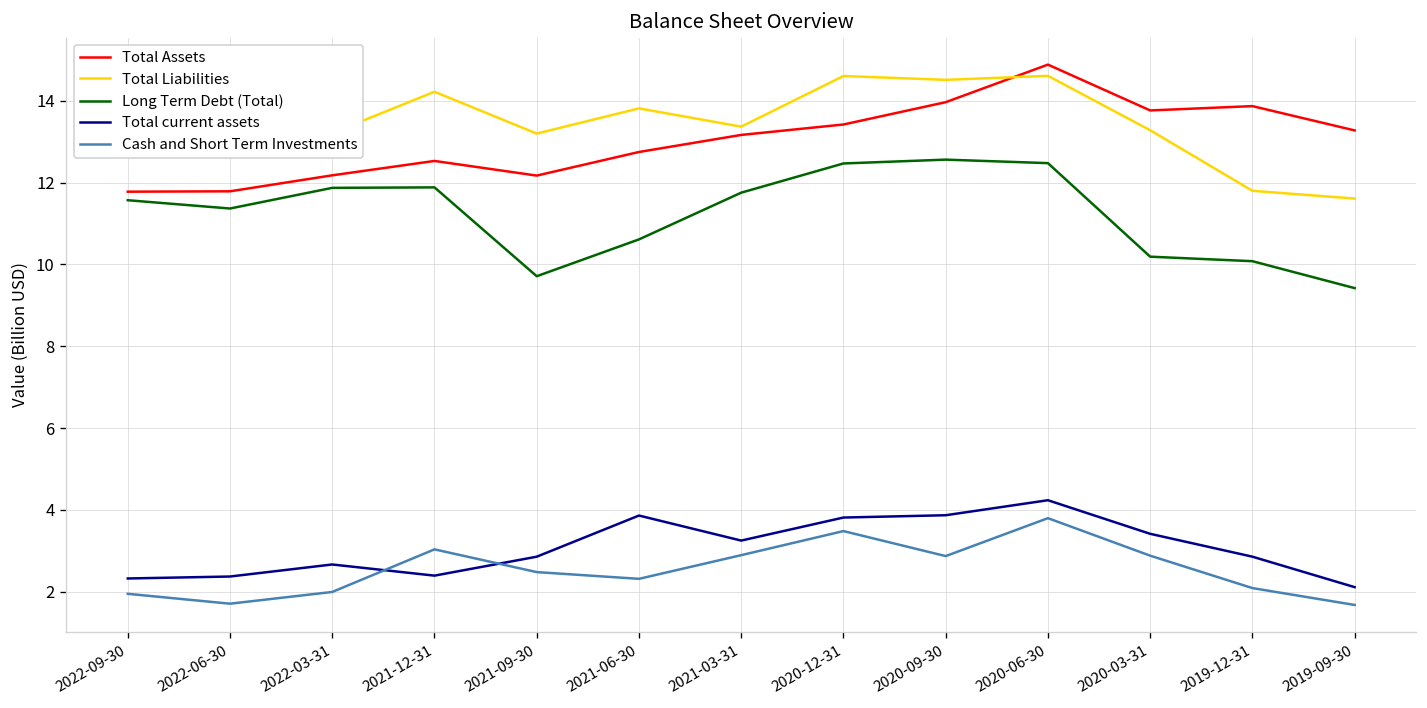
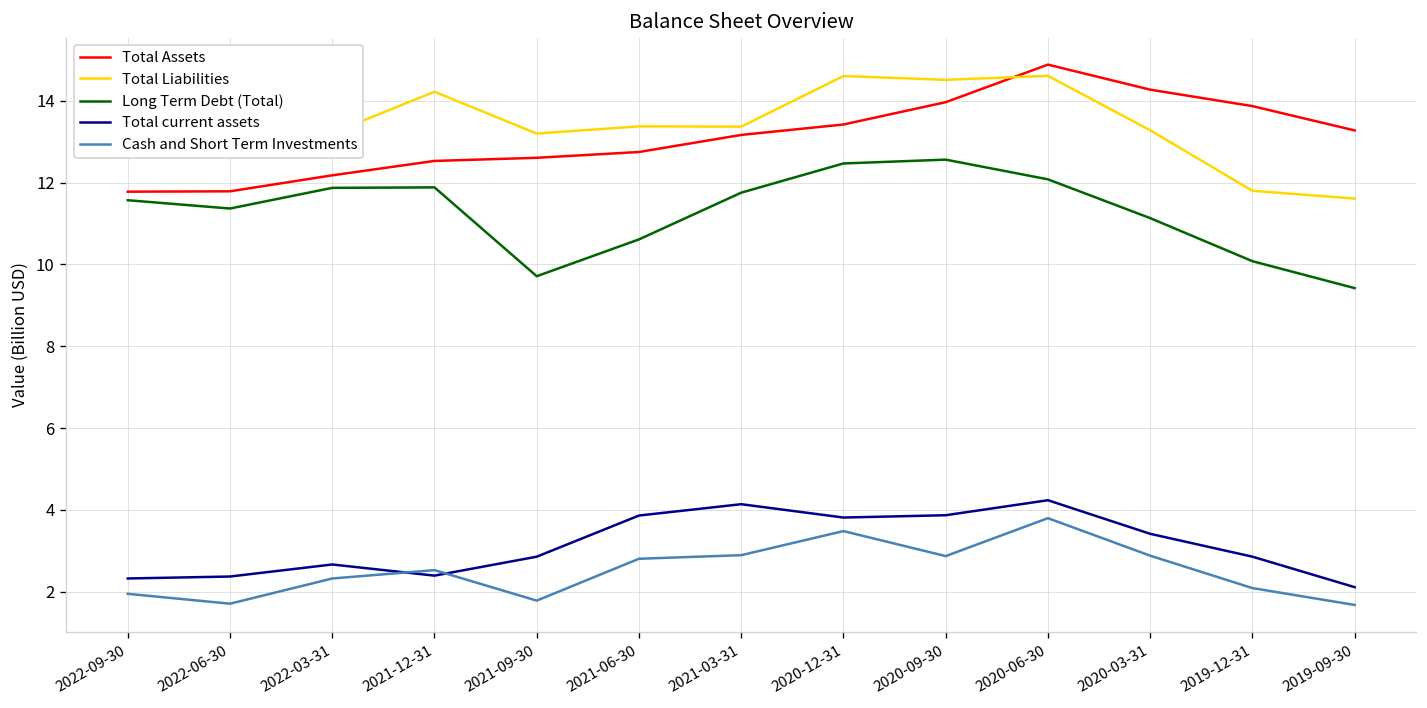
Cash and Short Term Investments, 2022-03-31: 2.0 -> 2.3
Cash and Short Term Investments, 2021-12-31: 3.0 -> 2.5
Total Assets, 2021-09-30: 12.2 -> 12.6
Cash and Short Term Investments, 2021-09-30: 2.5 -> 1.8
Total Liabilities, 2021-06-30: 13.8 -> 13.4
Cash and Short Term Investments, 2021-06-30: 2.3 -> 2.8
Total current assets, 2021-03-31: 3.2 -> 4.1
Long Term Debt (Total), 2020-06-30: 12.5 -> 12.1
Total Assets, 2020-03-31: 13.8 -> 14.3
Long Term Debt (Total), 2020-03-31: 10.2 -> 11.1
